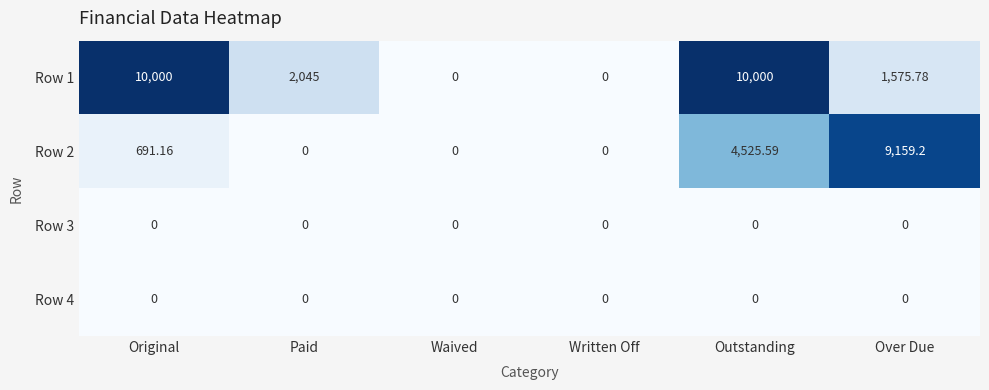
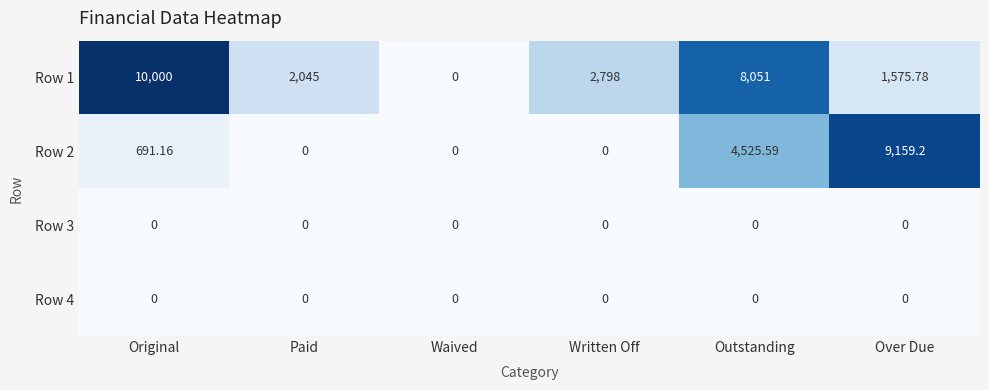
Row 1, Written Off: 0 -> 2,798
Row 1, Outstanding: 10,000 -> 8,051
